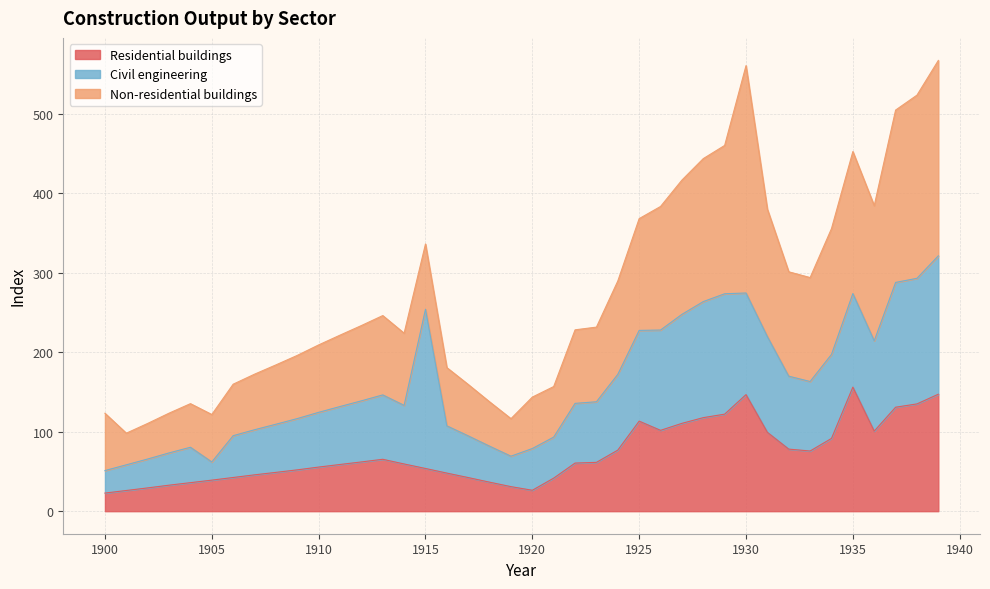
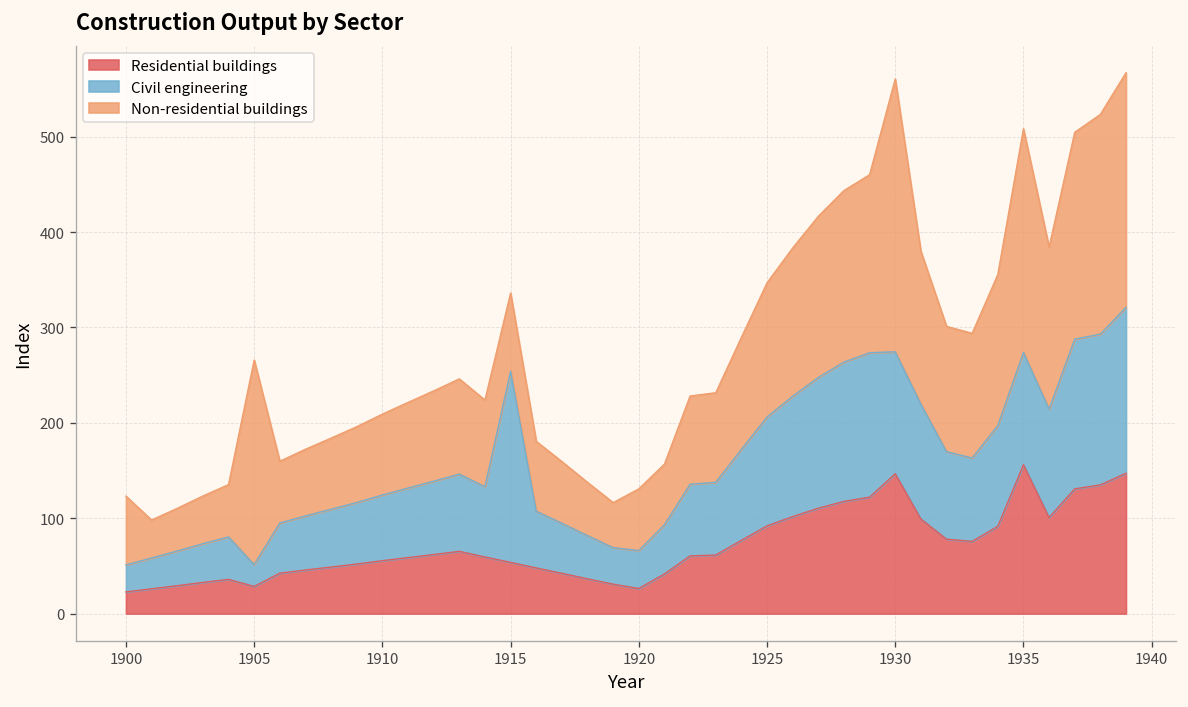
Residential buildings, 1905: 40 -> 30
Non-residential buildings, 1905: 60 -> 210
Civil engineering, 1920: 50 -> 40
Residential buildings, 1925: 110 -> 90
Non-residential buildings, 1935: 180 -> 230
